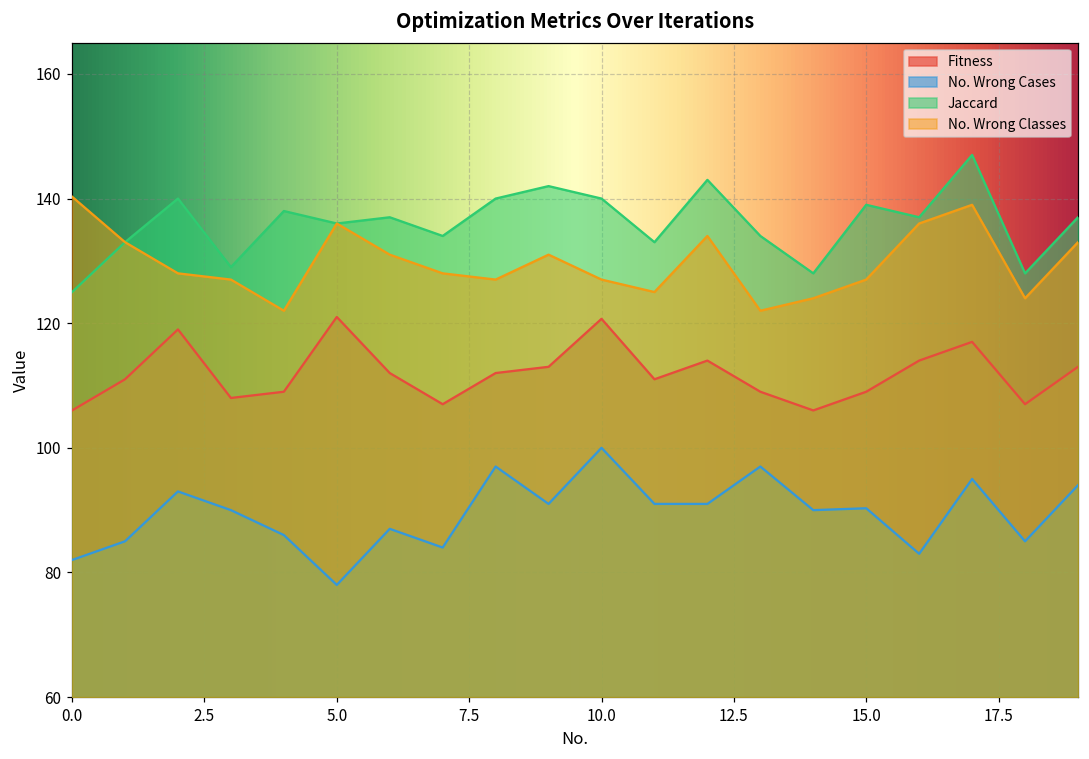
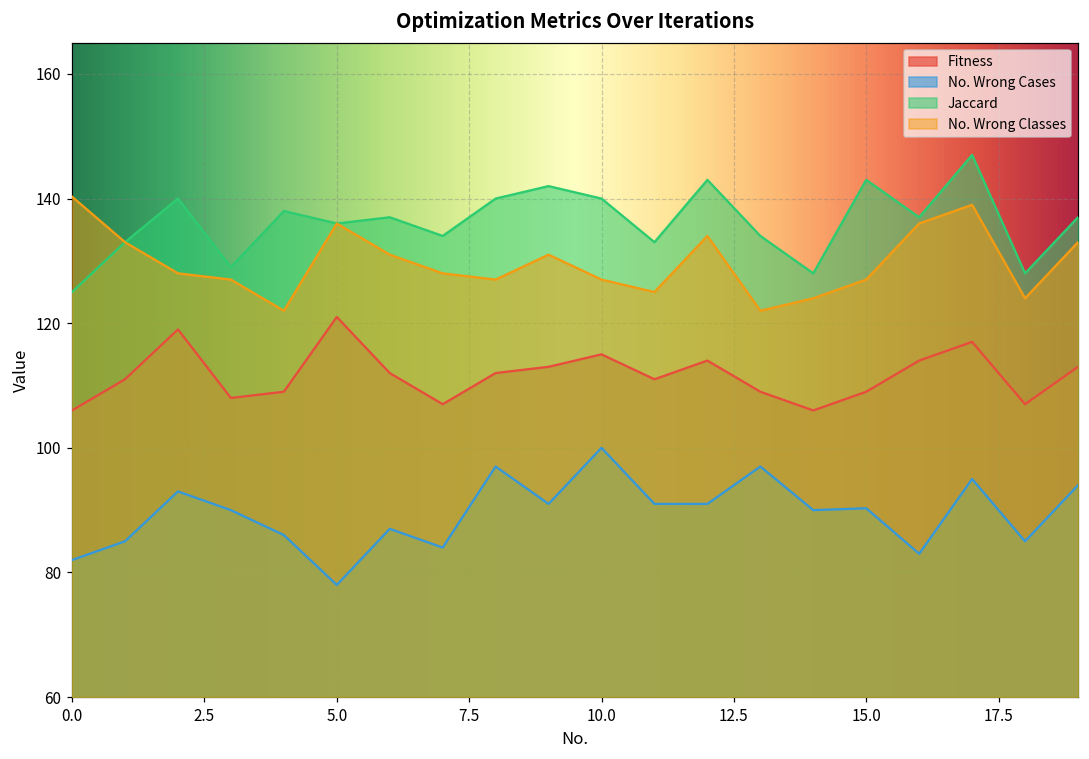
Fitness, 10.0: 121 -> 115
Jaccard, 15.0: 139 -> 143
